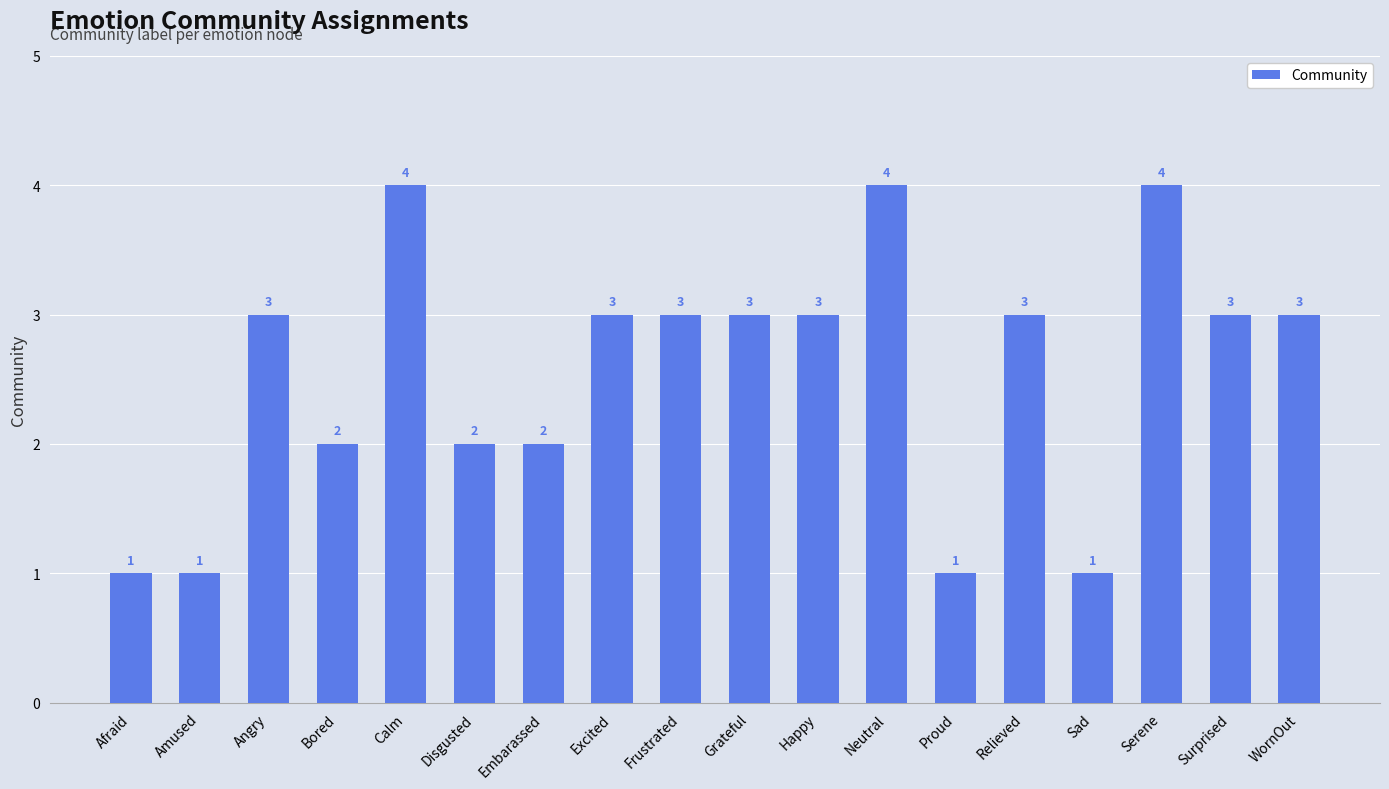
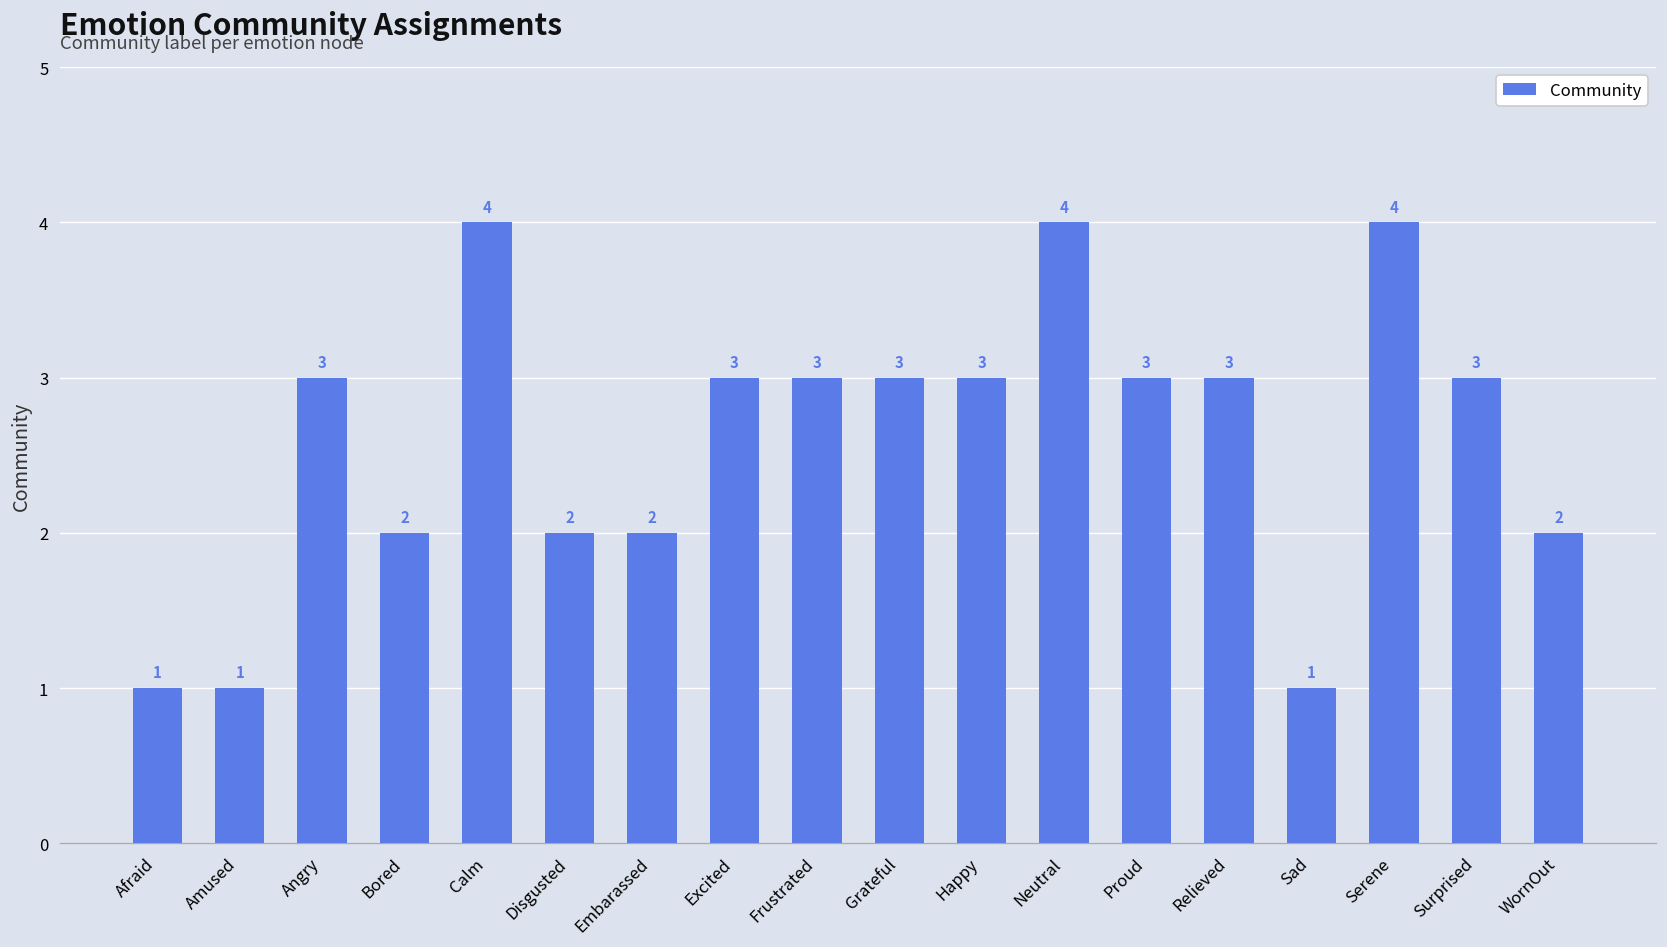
Proud: 1 -> 3
WornOut: 3 -> 2
